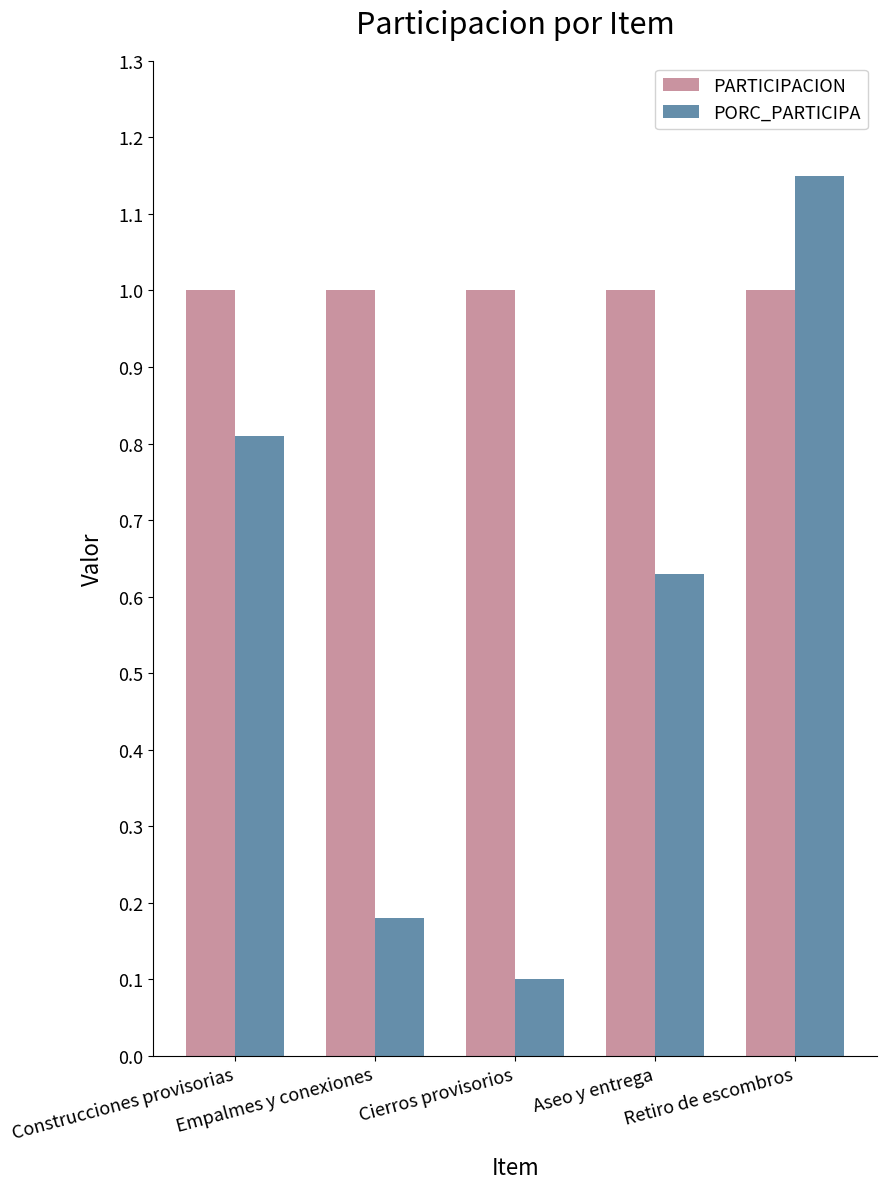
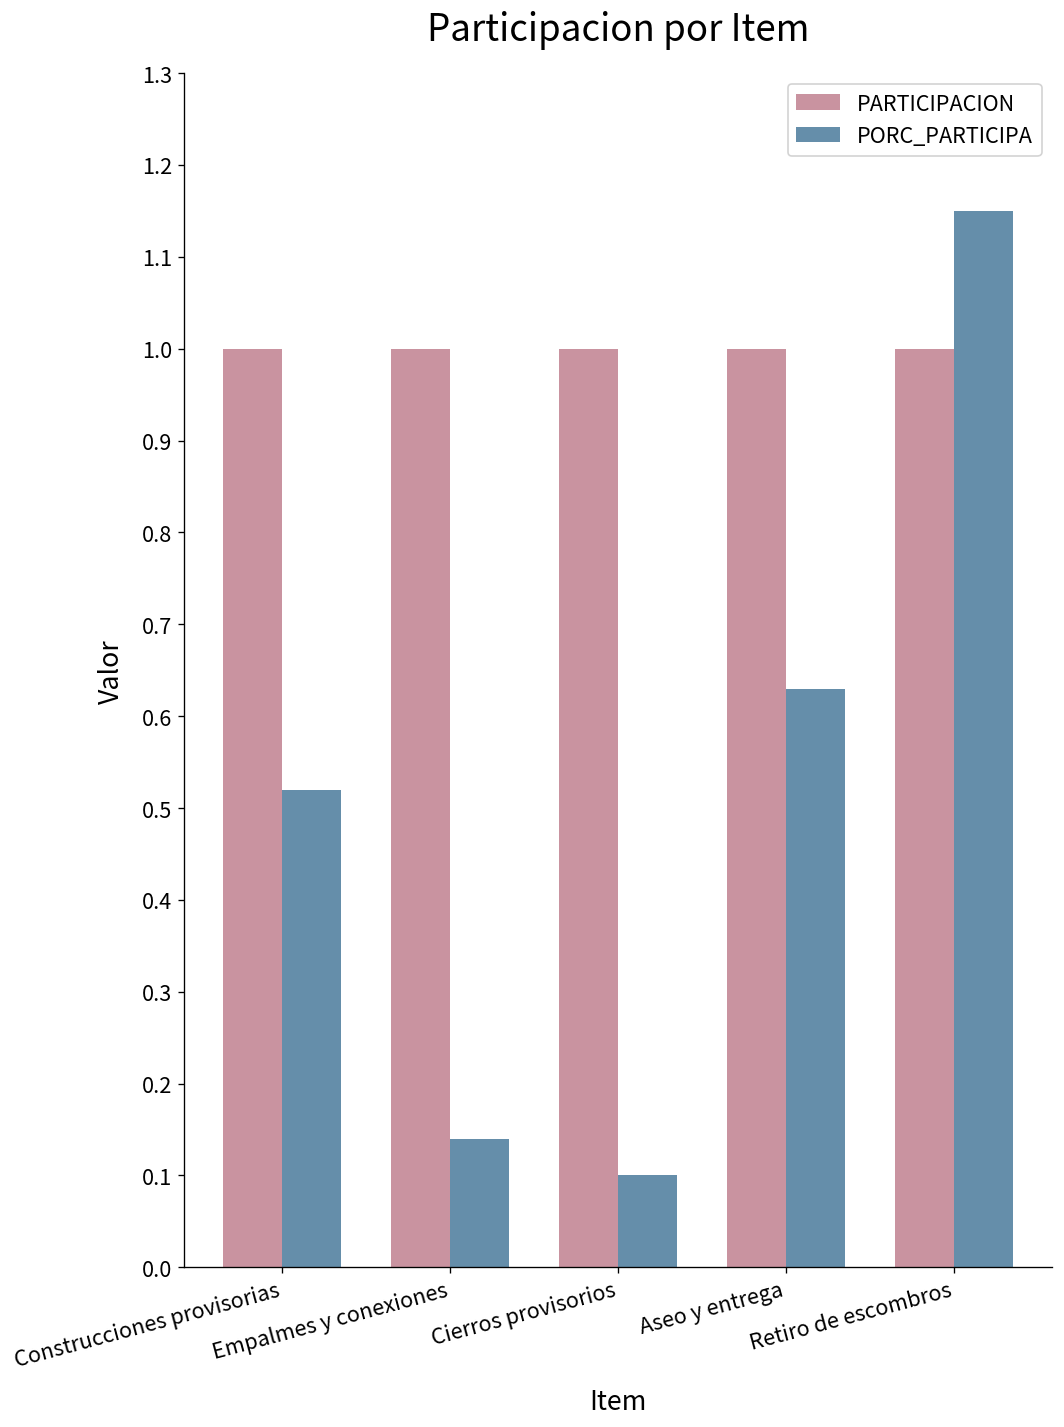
PORC_PARTICIPA, Construcciones provisorias: 0.81 -> 0.52
PORC_PARTICIPA, Empalmes y conexiones: 0.18 -> 0.14
